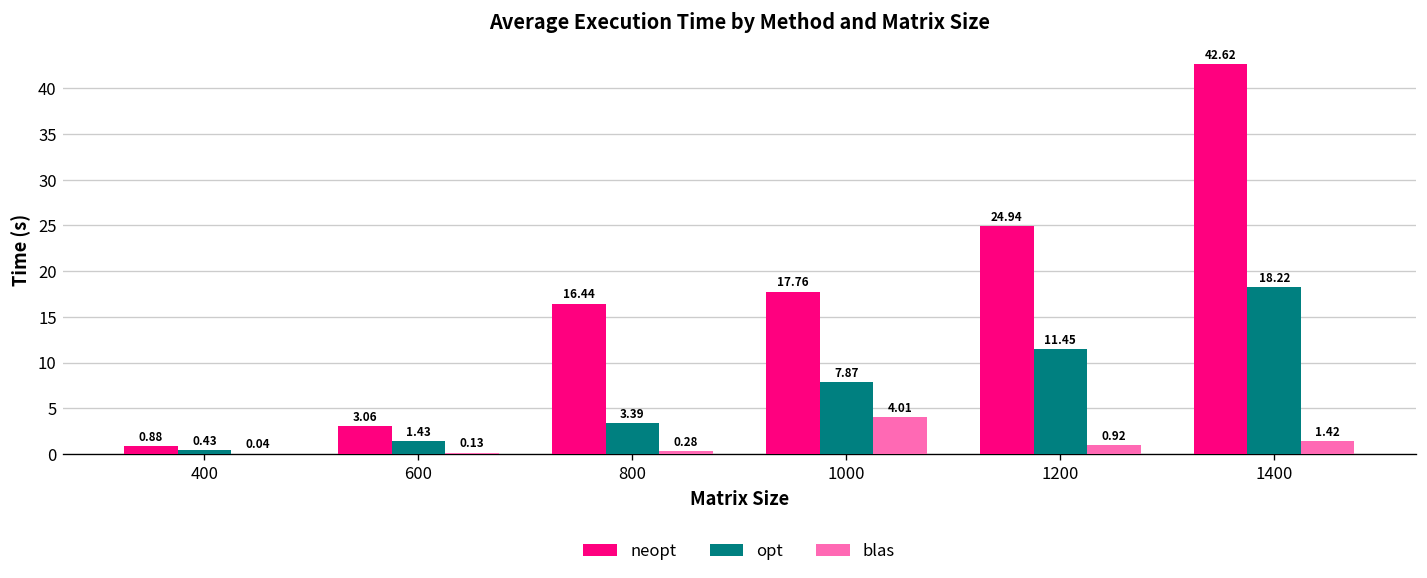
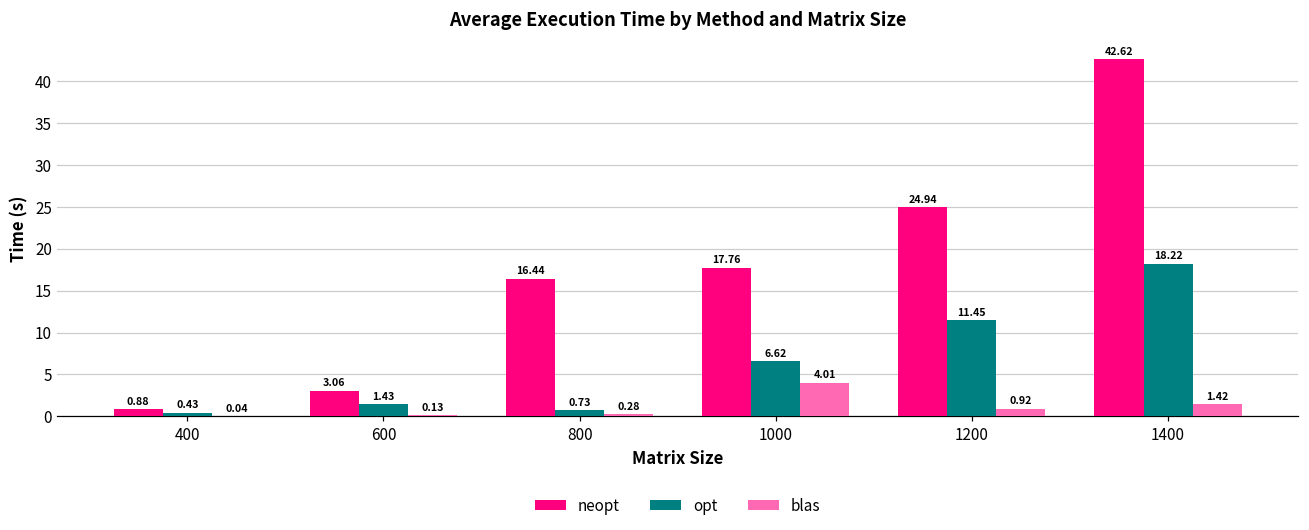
opt, 800: 3.39 -> 0.73
opt, 1000: 7.87 -> 6.62
